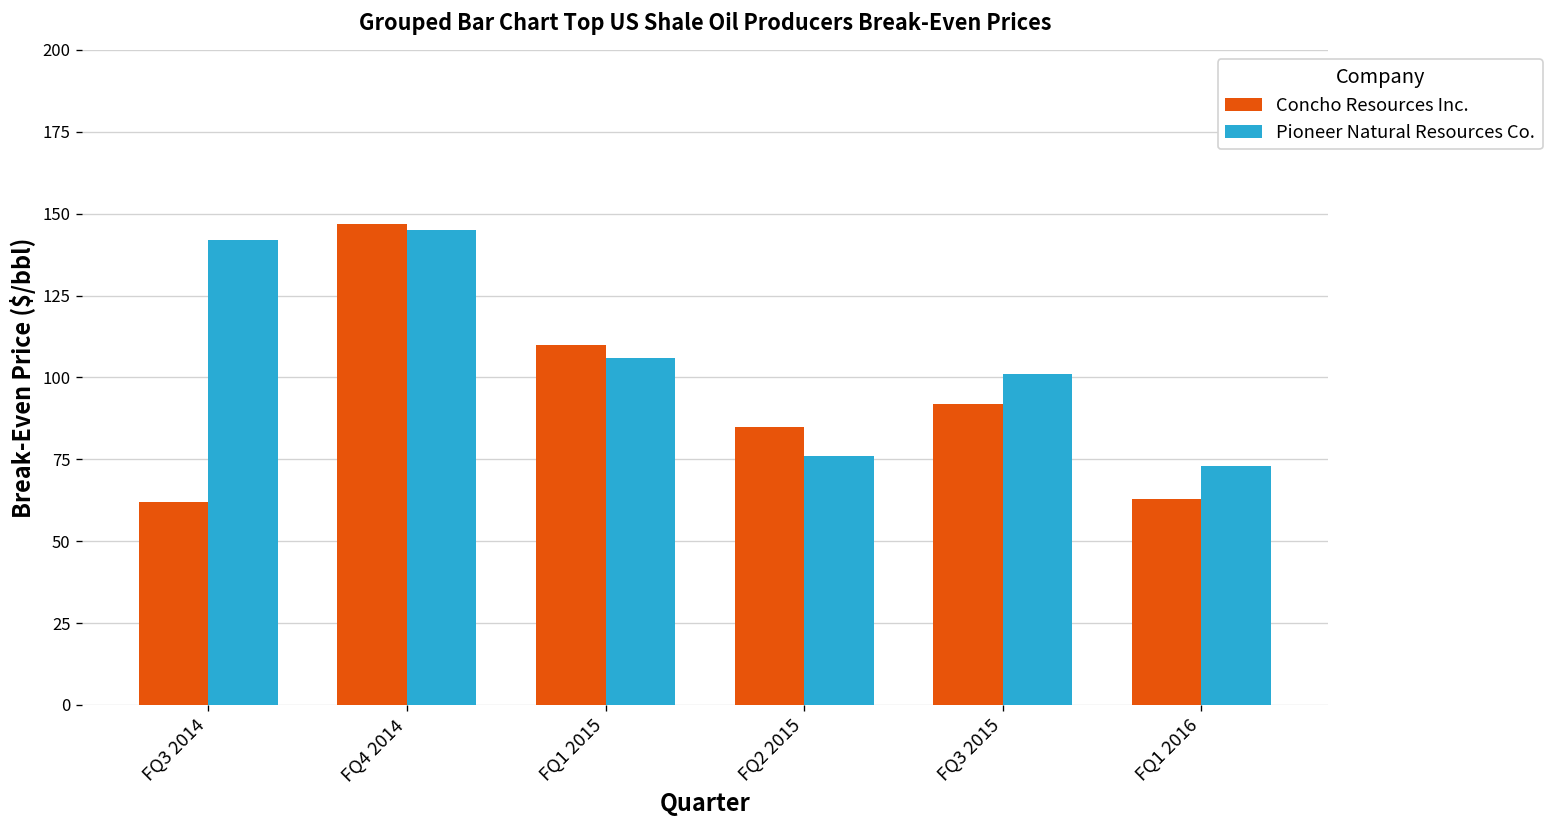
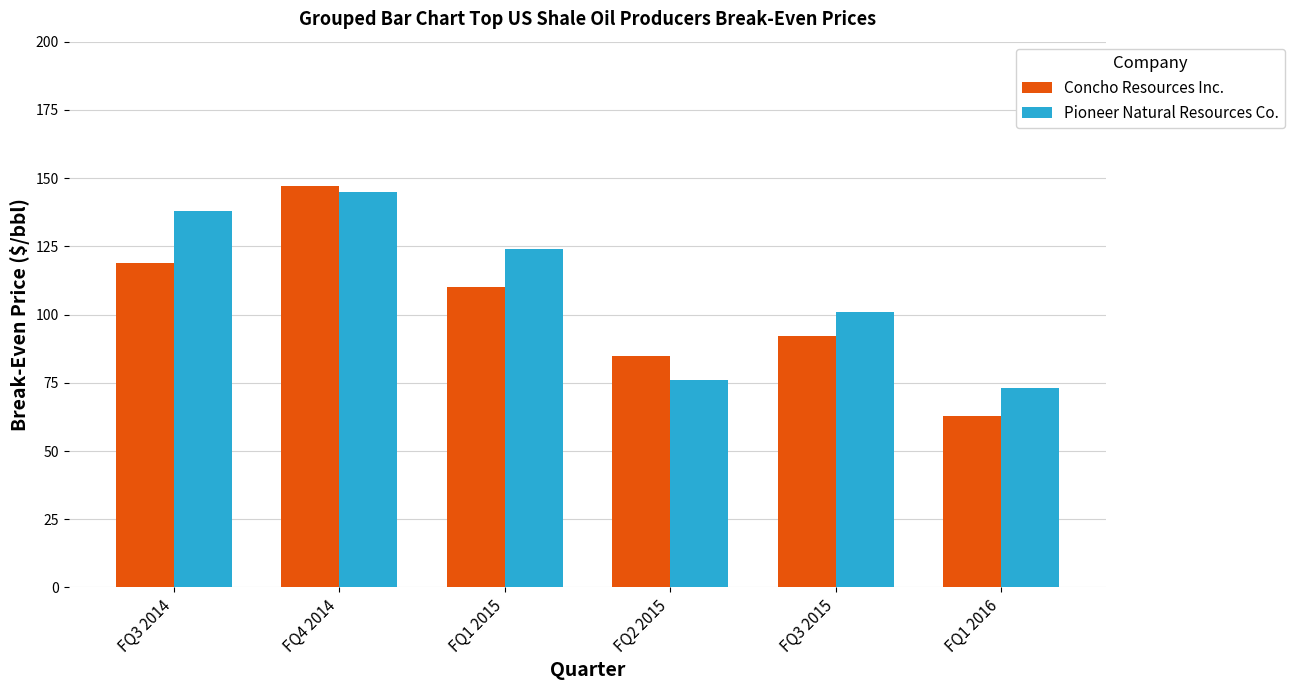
Concho Resources Inc., FQ3 2014: 62 -> 119
Pioneer Natural Resources Co., FQ3 2014: 142 -> 138
Pioneer Natural Resources Co., FQ1 2015: 106 -> 124
